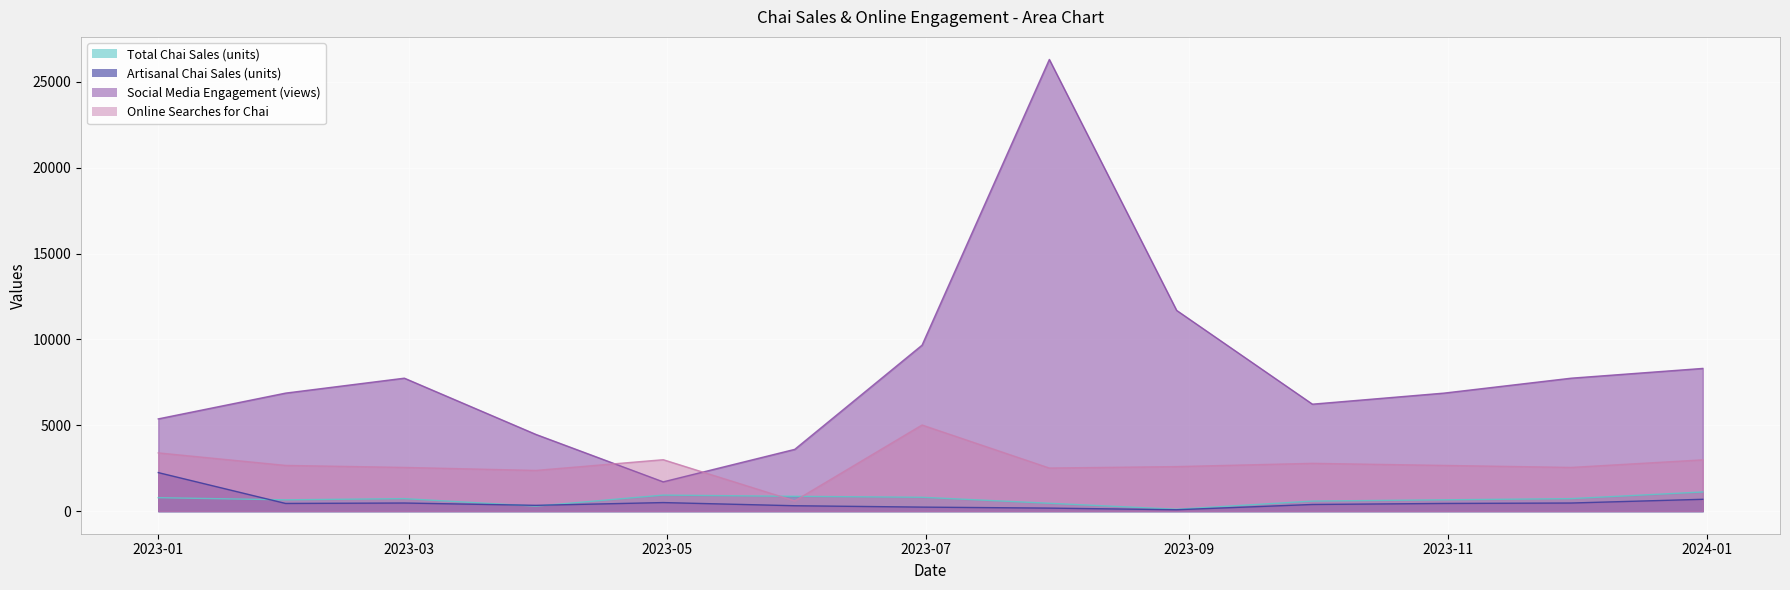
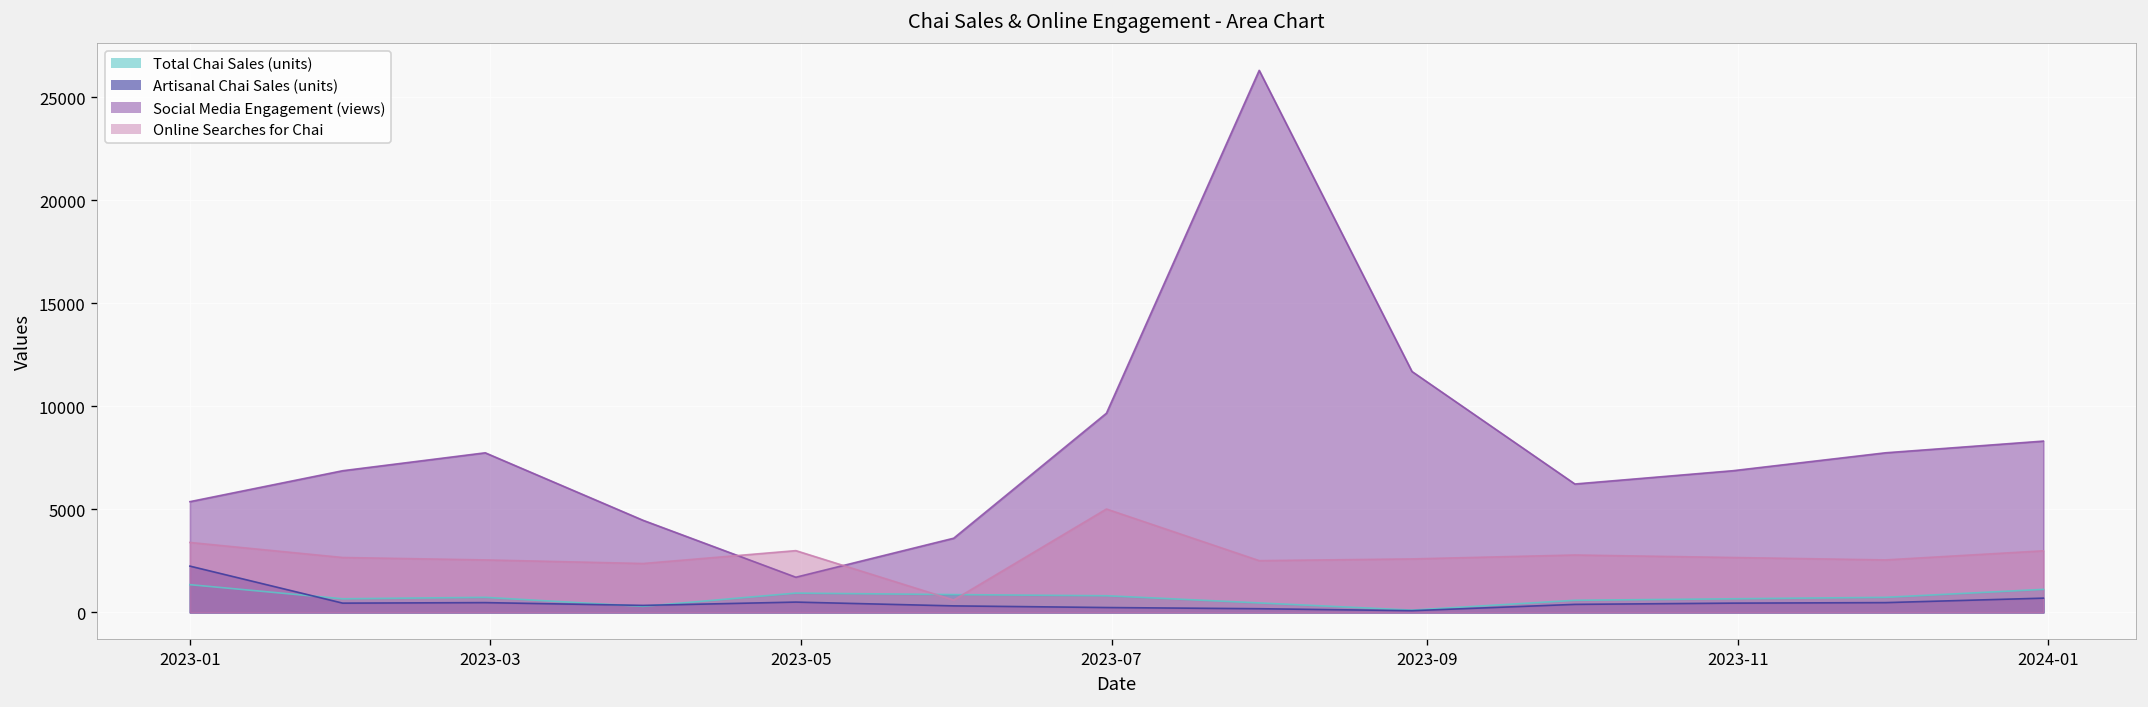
Total Chai Sales (units), 2023-01: 800 -> 1300
